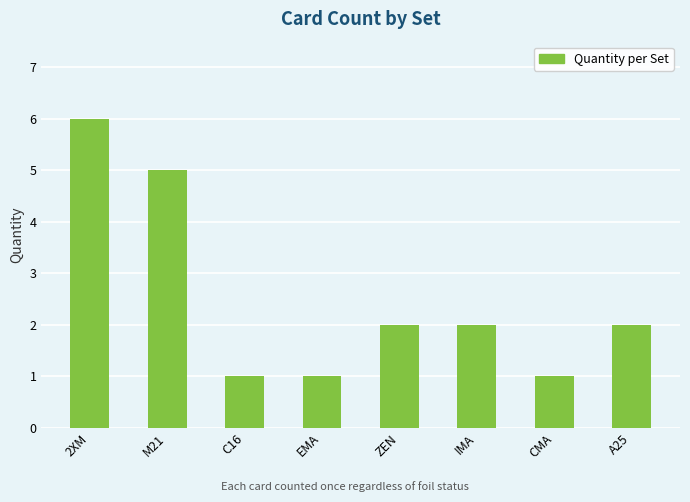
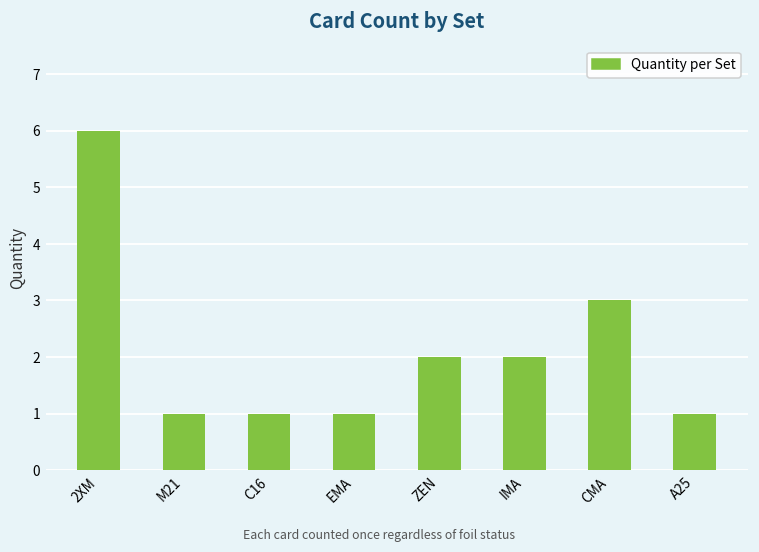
M21: 5 -> 1
CMA: 1 -> 3
A25: 2 -> 1
